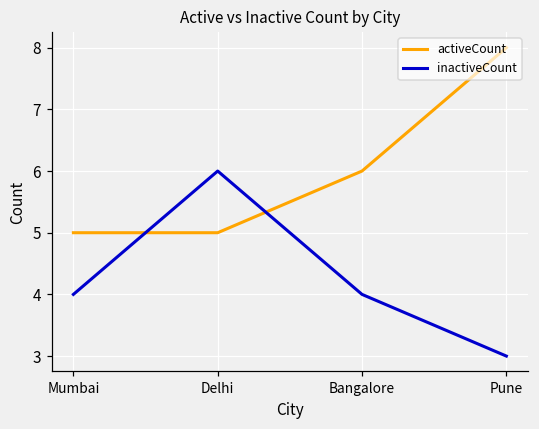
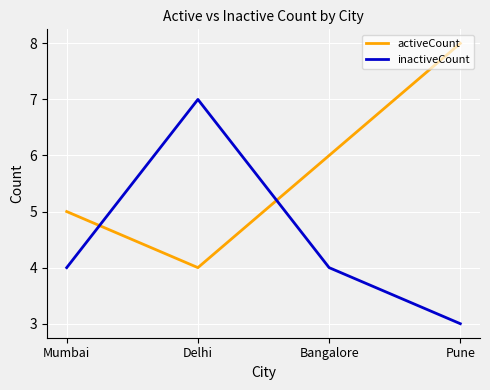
activeCount, Delhi: 5 -> 4
inactiveCount, Delhi: 6 -> 7
